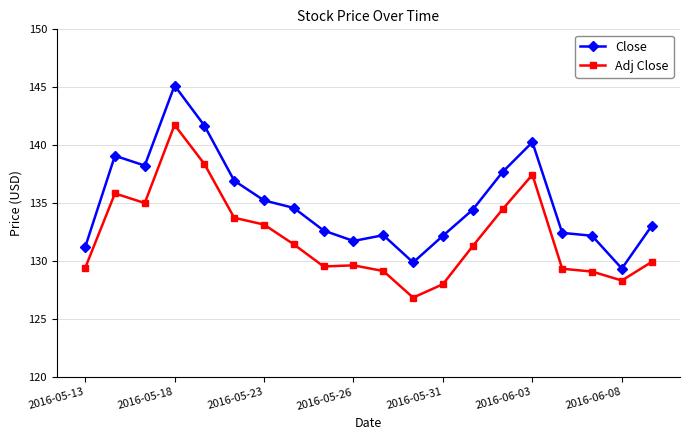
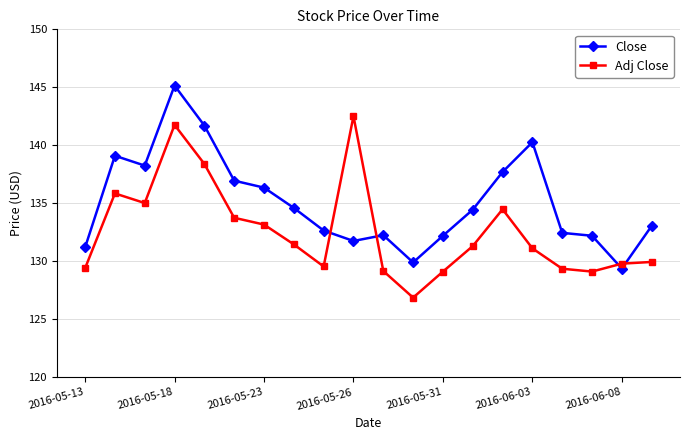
Close, 2016-05-23: 135.2 -> 136.4
Adj Close, 2016-05-26: 129.6 -> 142.5
Adj Close, 2016-05-31: 128.0 -> 129.1
Adj Close, 2016-06-03: 137.5 -> 131.1
Adj Close, 2016-06-08: 128.3 -> 129.8
